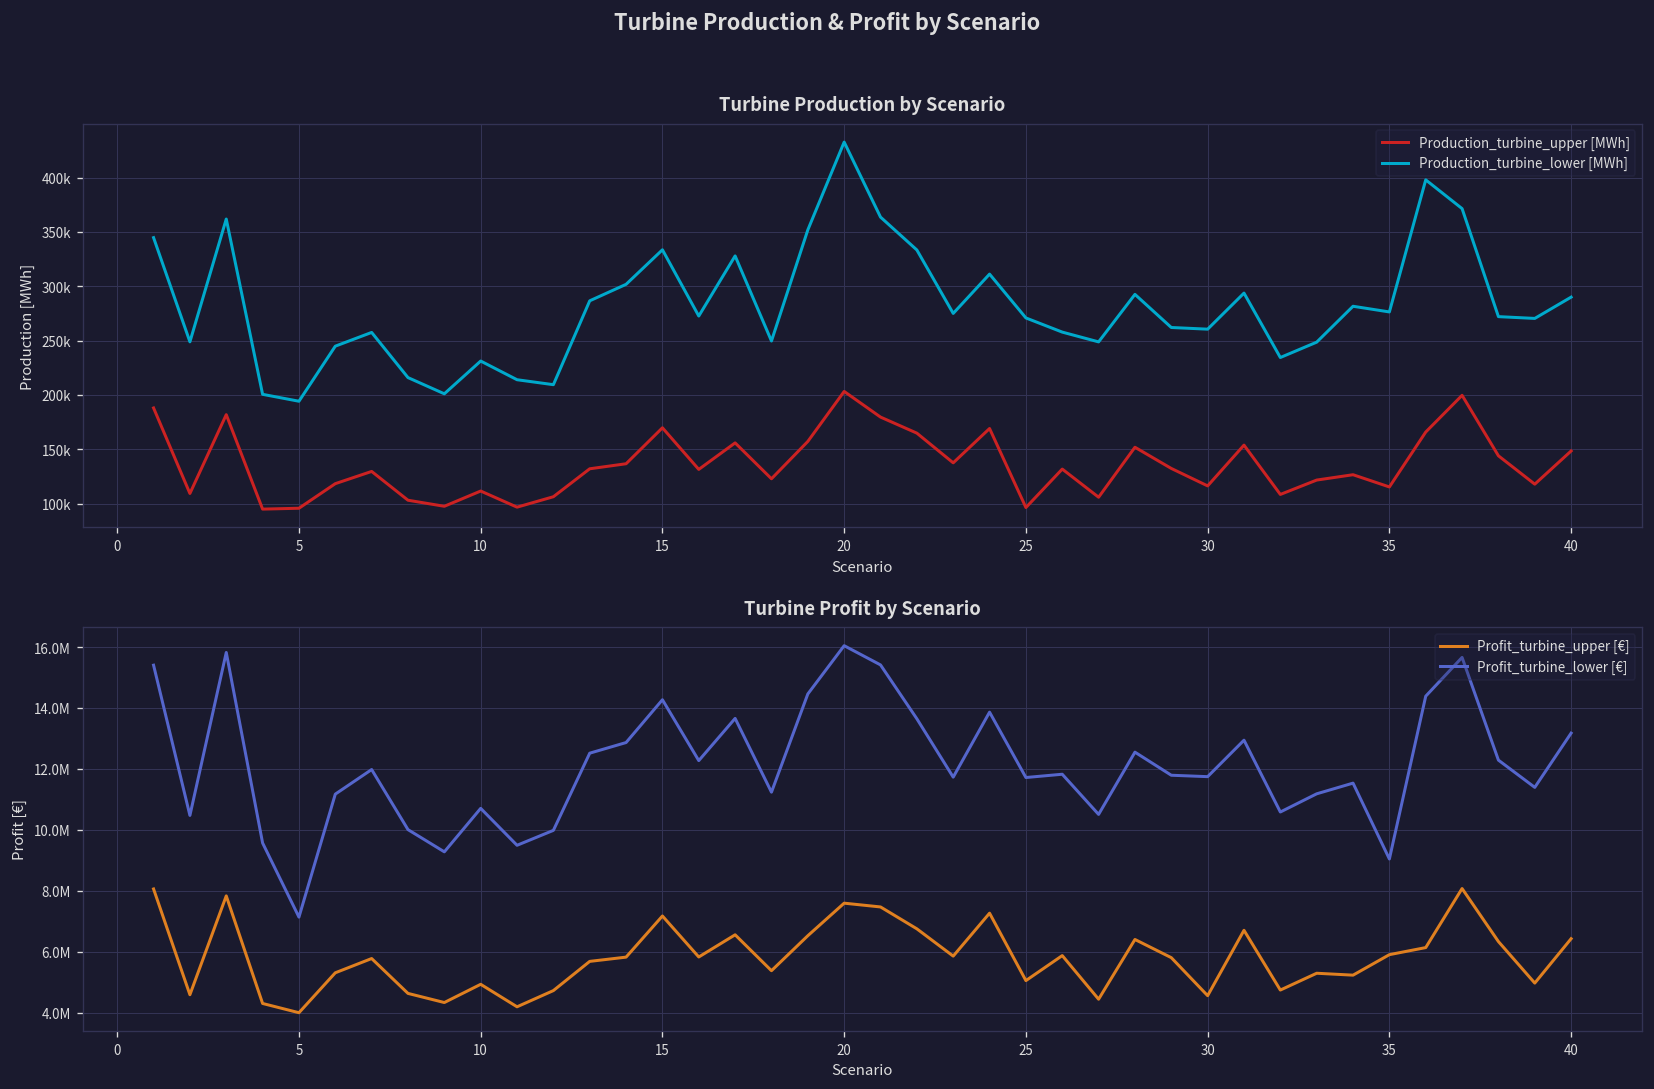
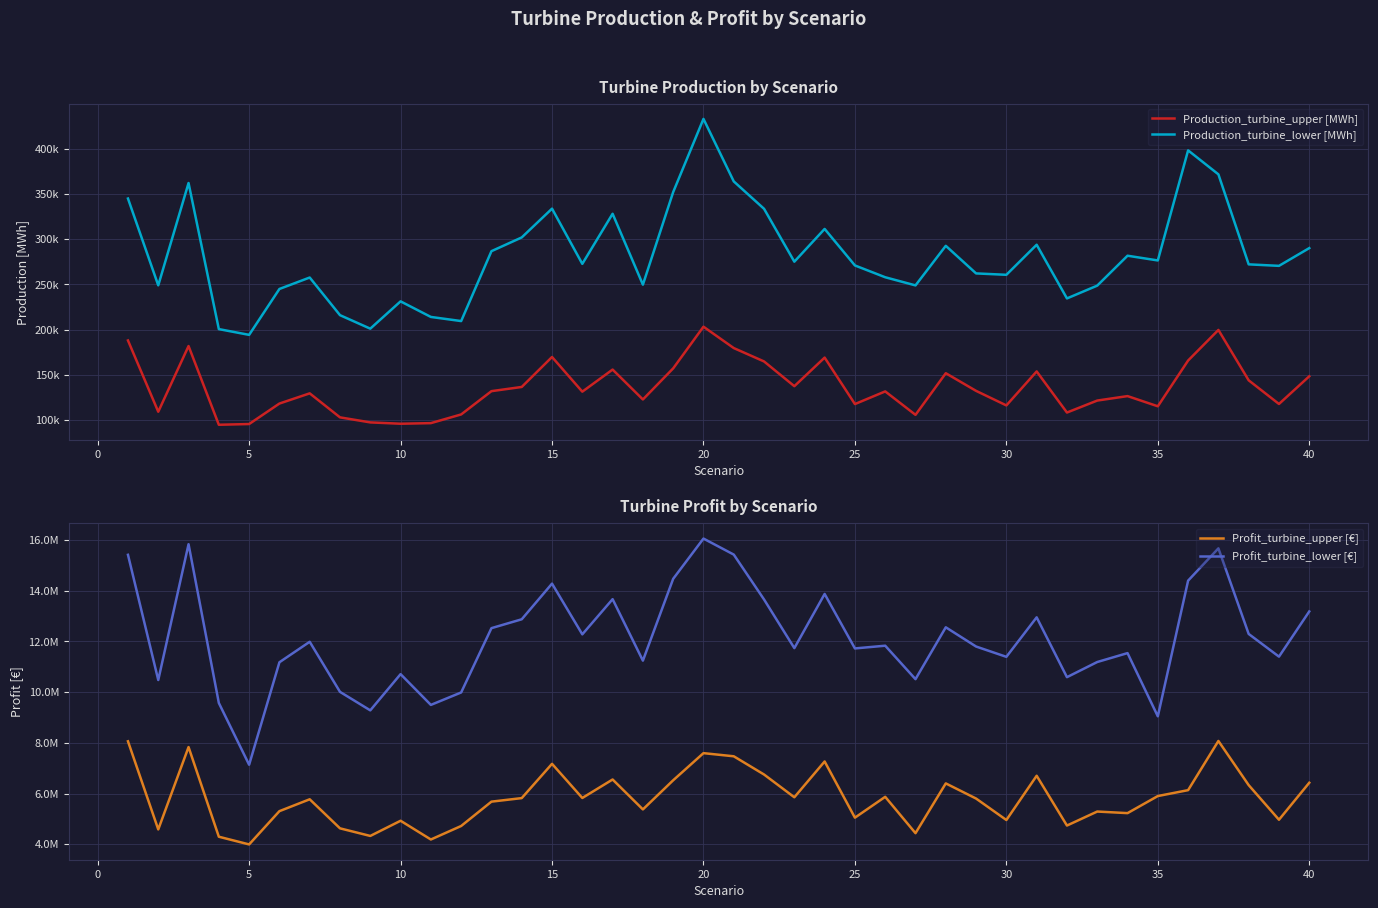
Turbine Production by Scenario, Production_turbine_upper [MWh], 10: 110000 -> 100000
Turbine Production by Scenario, Production_turbine_upper [MWh], 25: 100000 -> 120000
Turbine Profit by Scenario, Profit_turbine_upper [€], 30: 4600000 -> 5000000
Turbine Profit by Scenario, Profit_turbine_lower [€], 30: 11800000 -> 11400000
